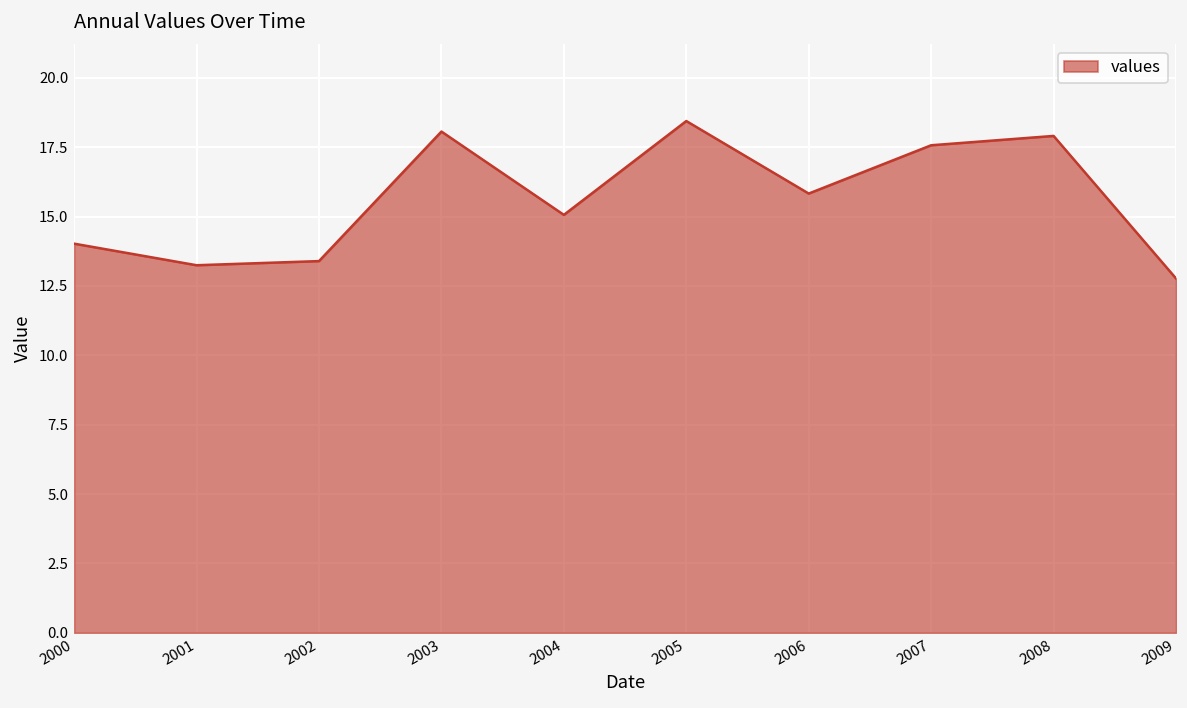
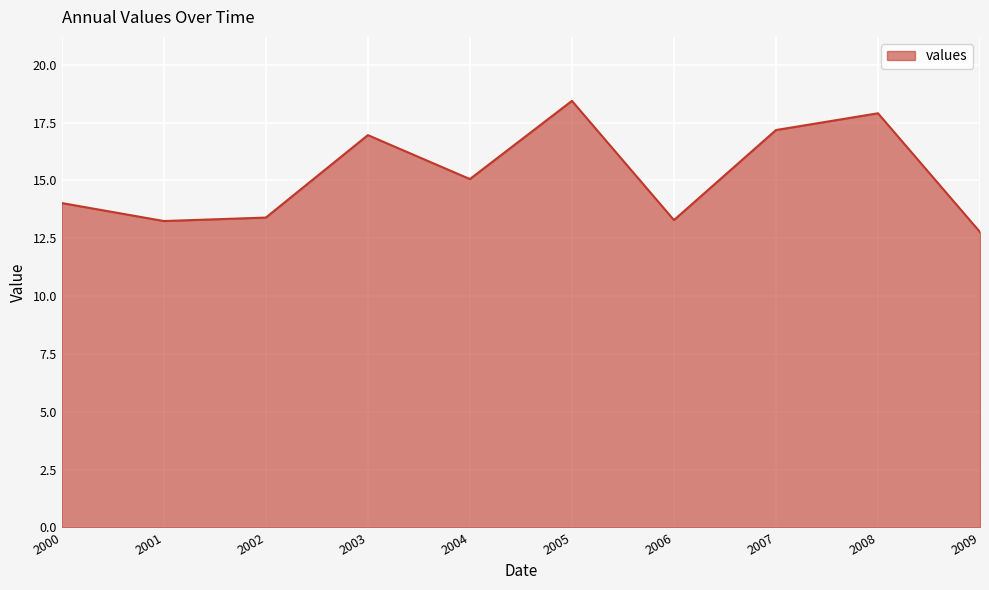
2003: 18.1 -> 17.0
2006: 15.8 -> 13.3
2007: 17.6 -> 17.2
